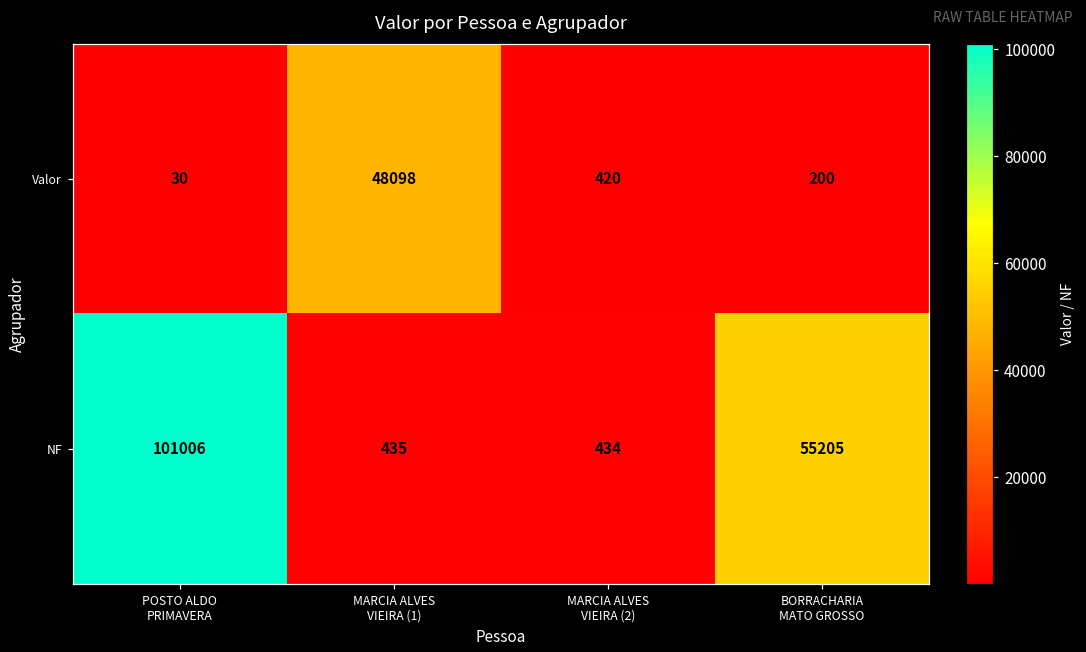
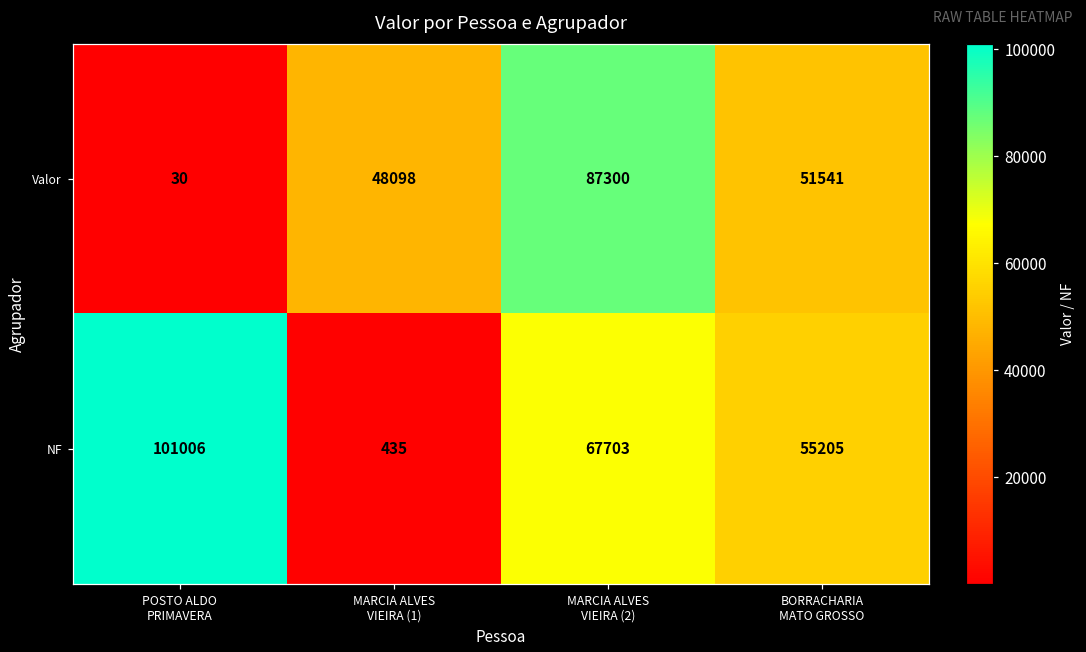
Valor, MARCIA ALVES VIEIRA (2): 420 -> 87300
Valor, BORRACHARIA MATO GROSSO: 200 -> 51541
NF, MARCIA ALVES VIEIRA (2): 434 -> 67703
